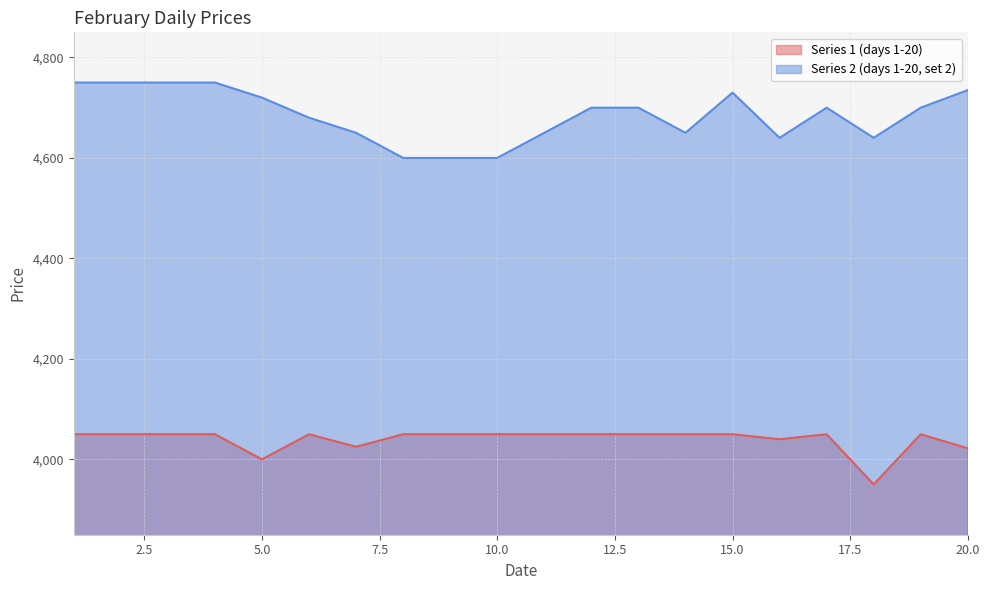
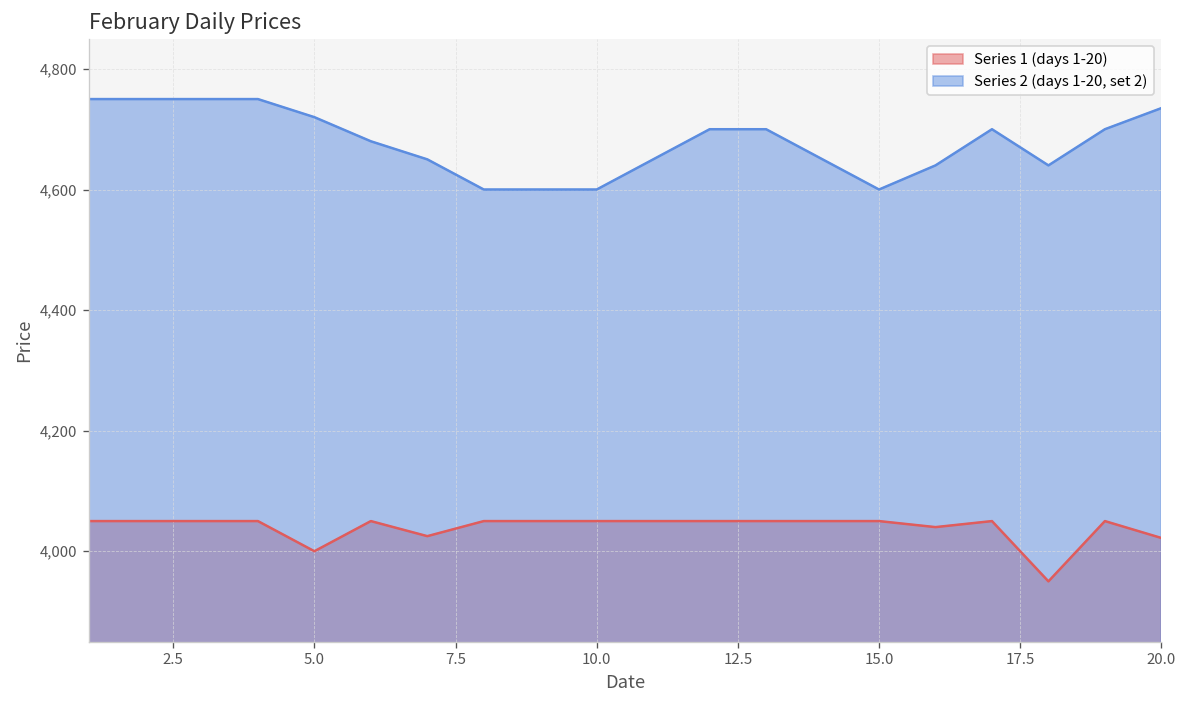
Series 2 (days 1-20, set 2), 15.0: 4,730 -> 4,600
